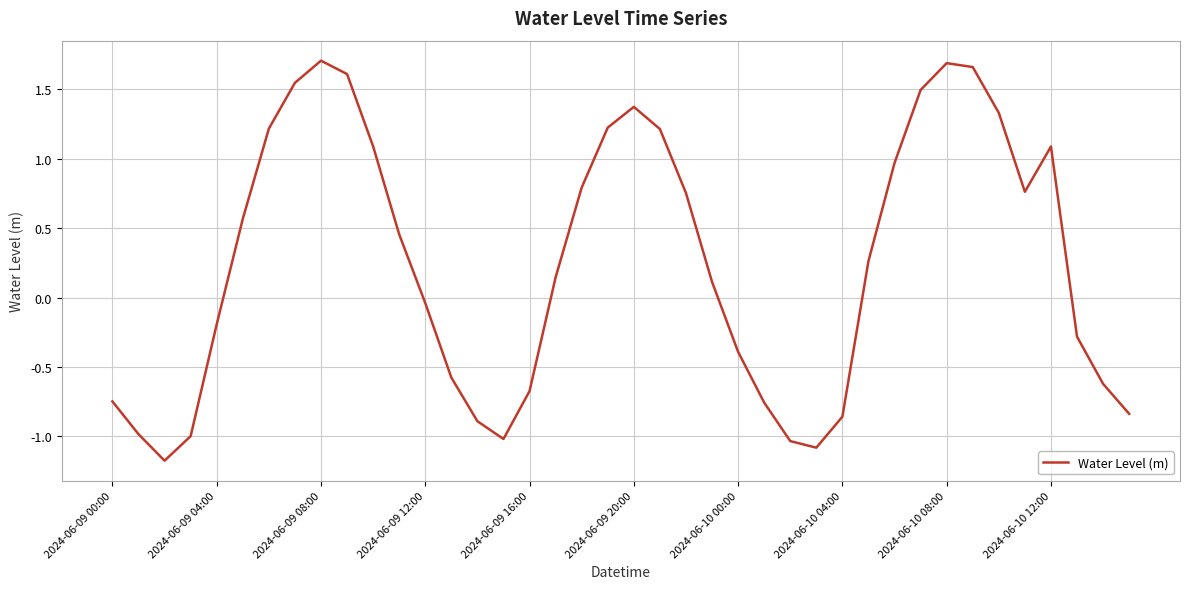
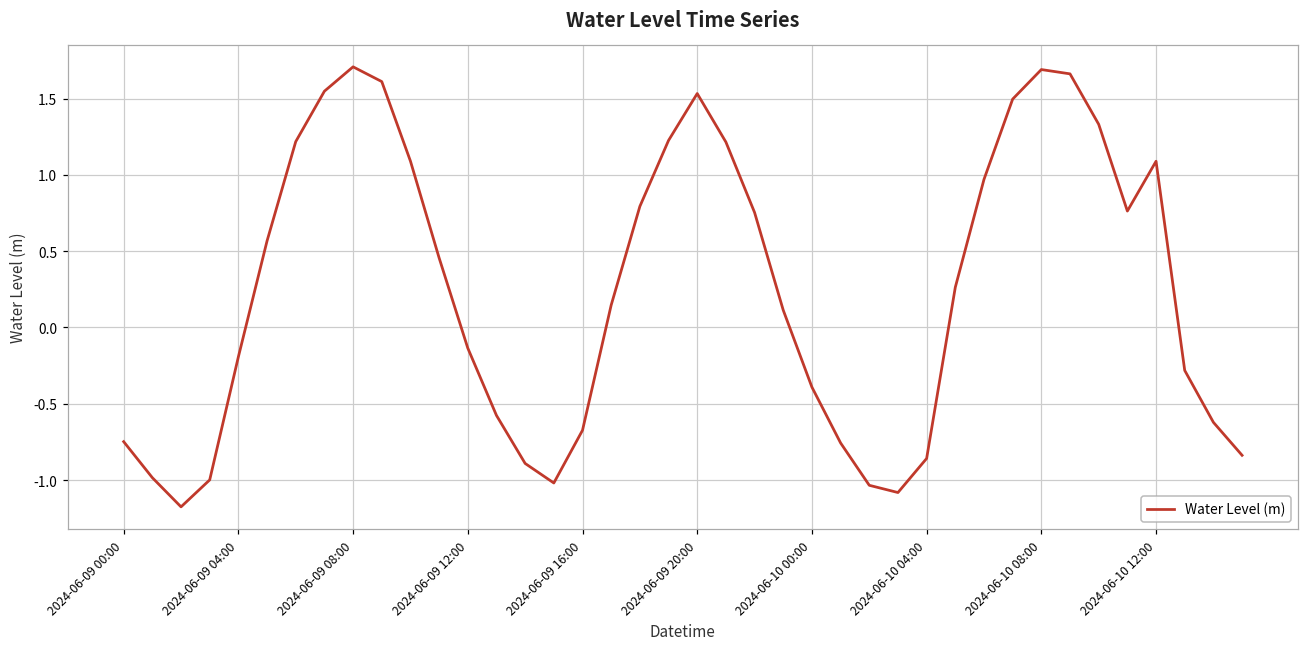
2024-06-09 12:00: -0.04 -> -0.14
2024-06-09 20:00: 1.37 -> 1.53
